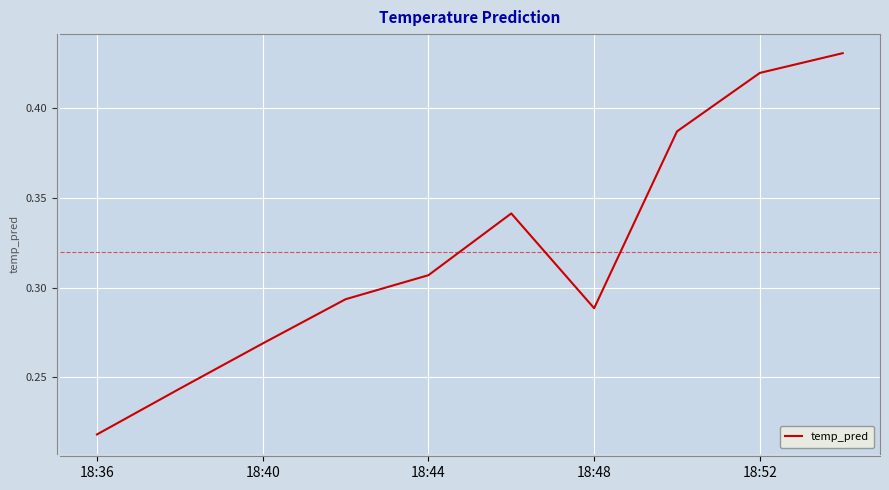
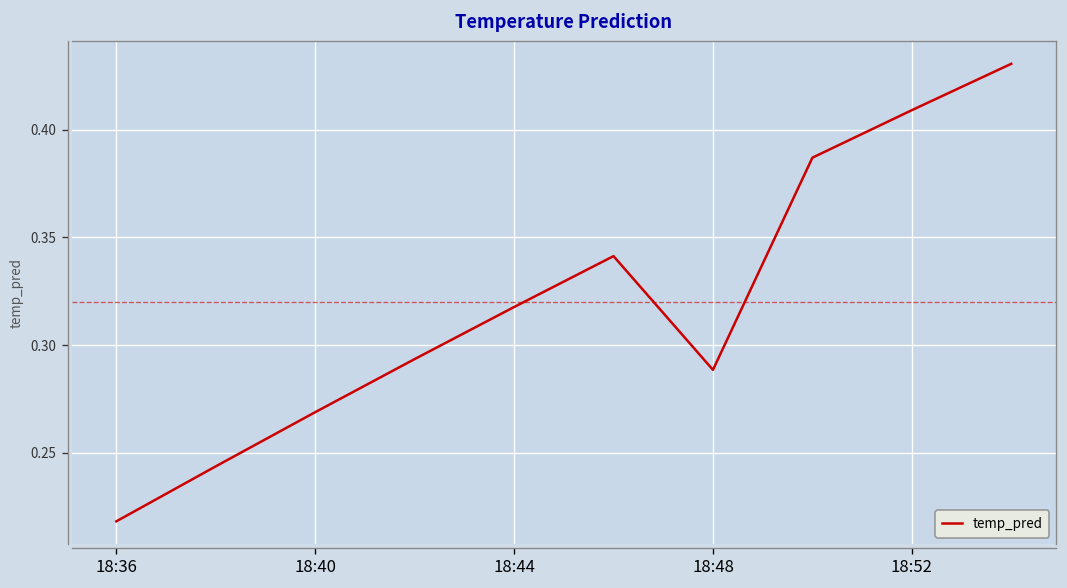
18:44: 0.307 -> 0.318
18:52: 0.420 -> 0.409
